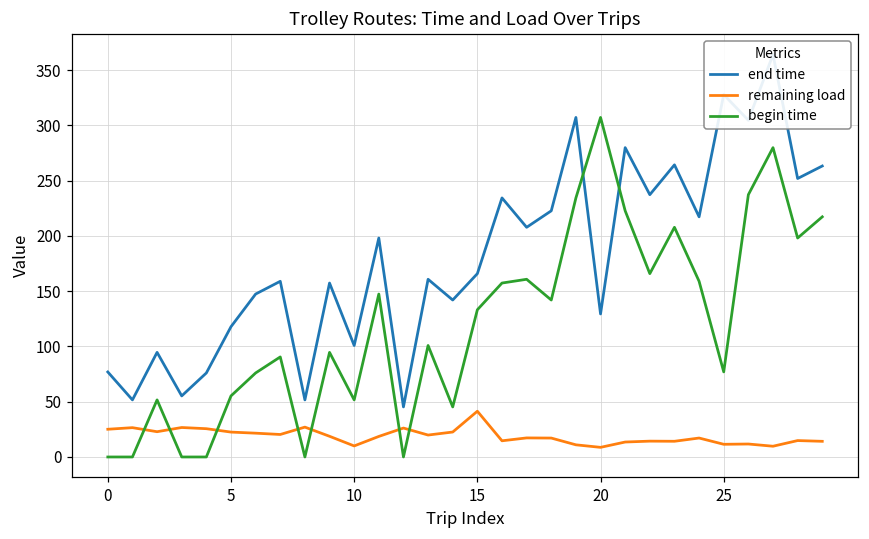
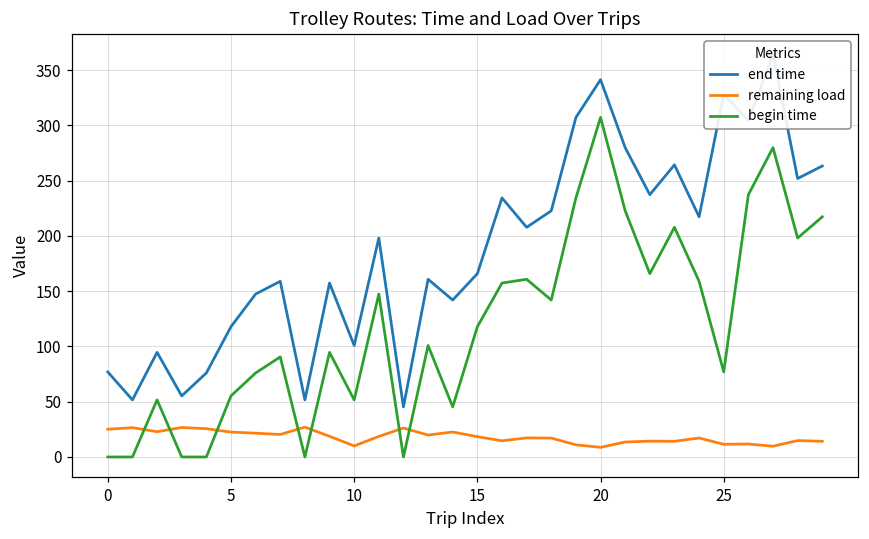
remaining load, 15: 41 -> 18
begin time, 15: 133 -> 118
end time, 20: 129 -> 341
